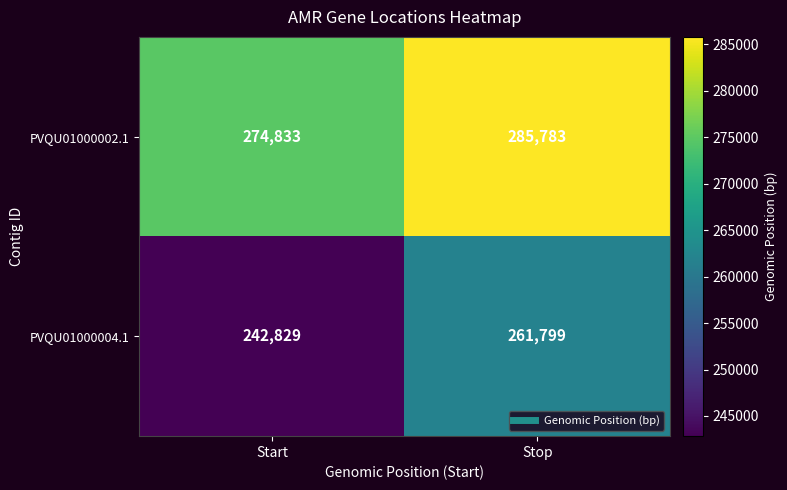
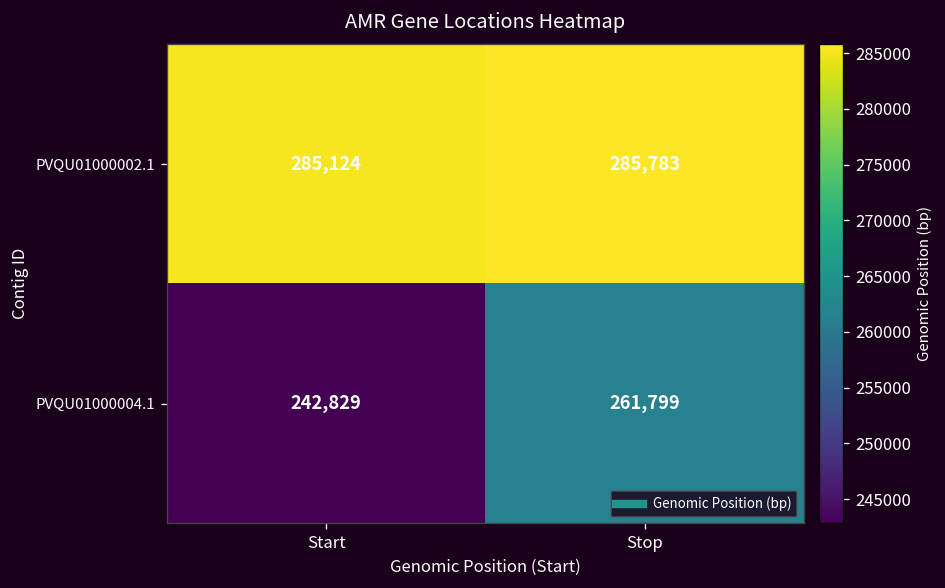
PVQU01000002.1, Start: 274,833 -> 285,124
